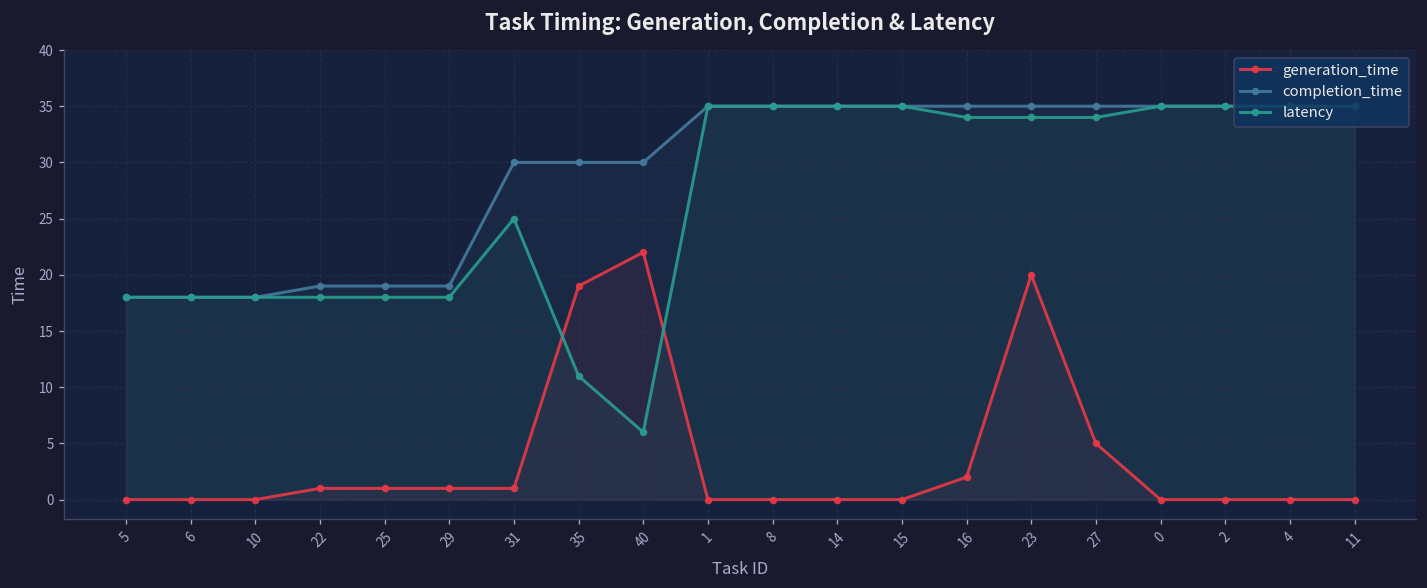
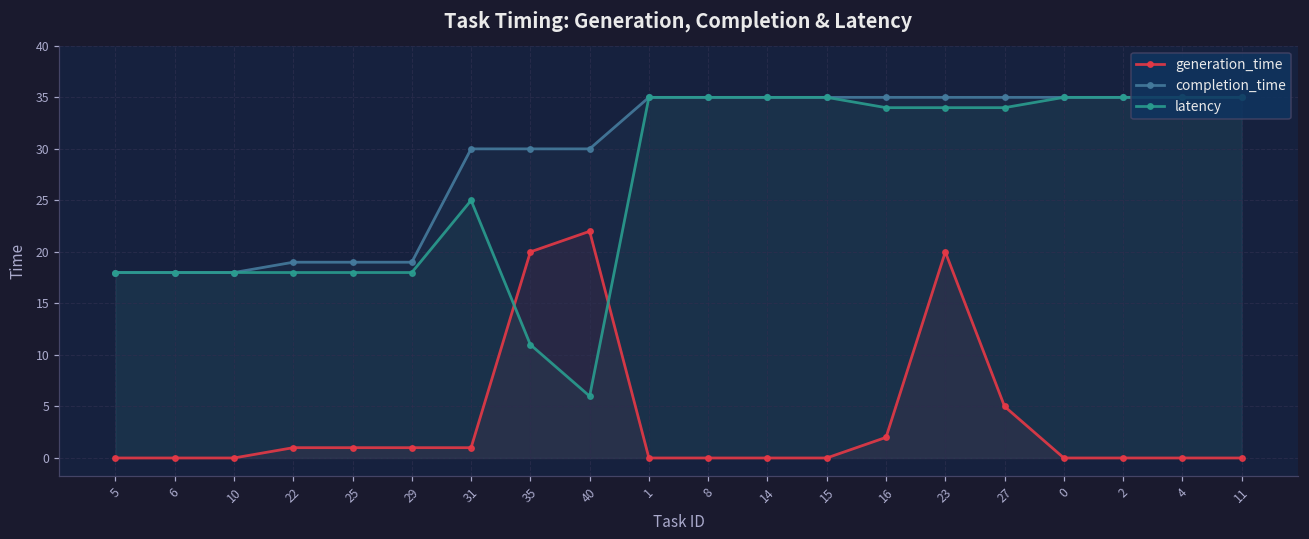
generation_time, 35: 19 -> 20
